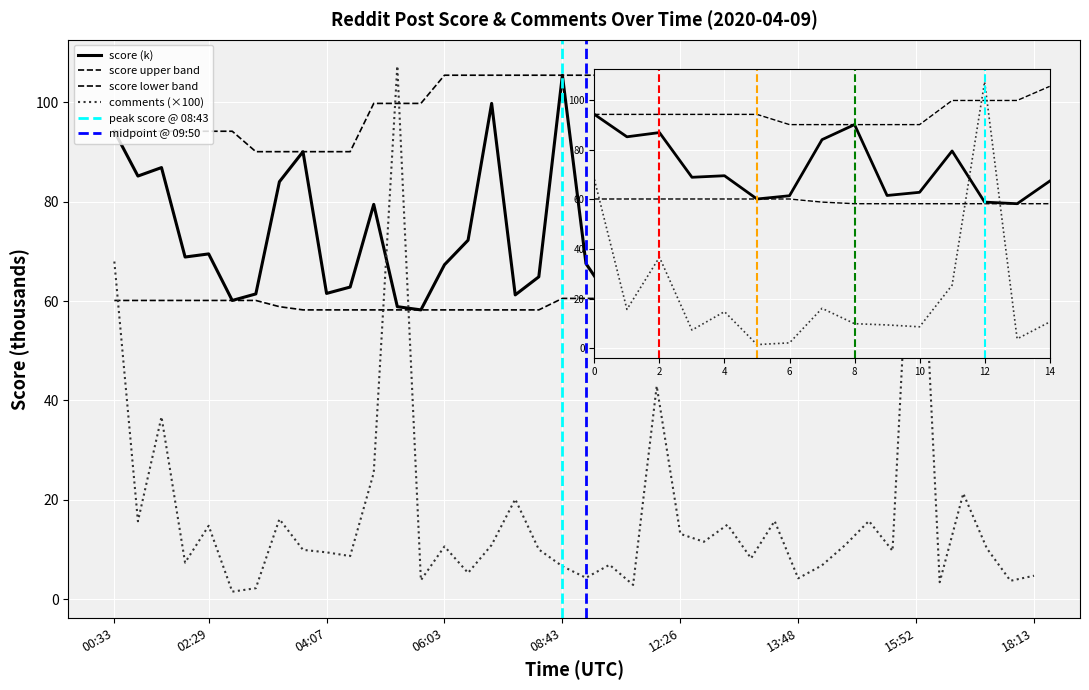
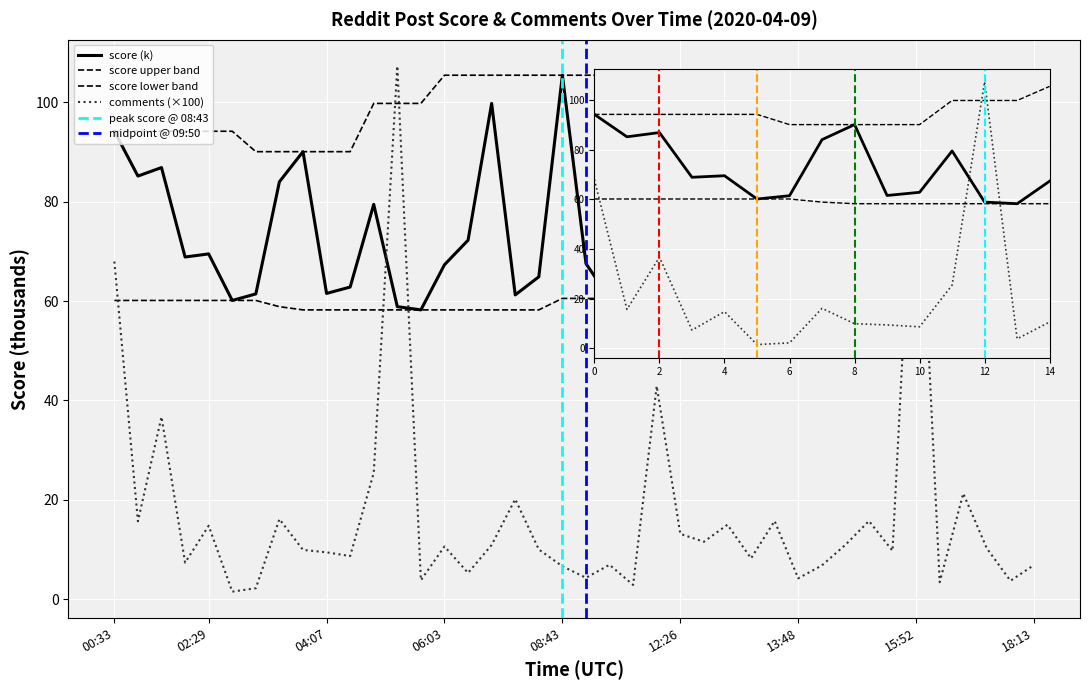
comments (×100), 18:13: 5 -> 7
